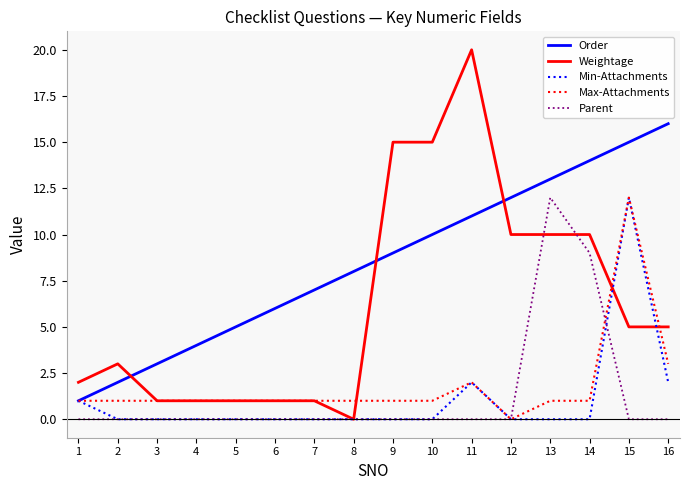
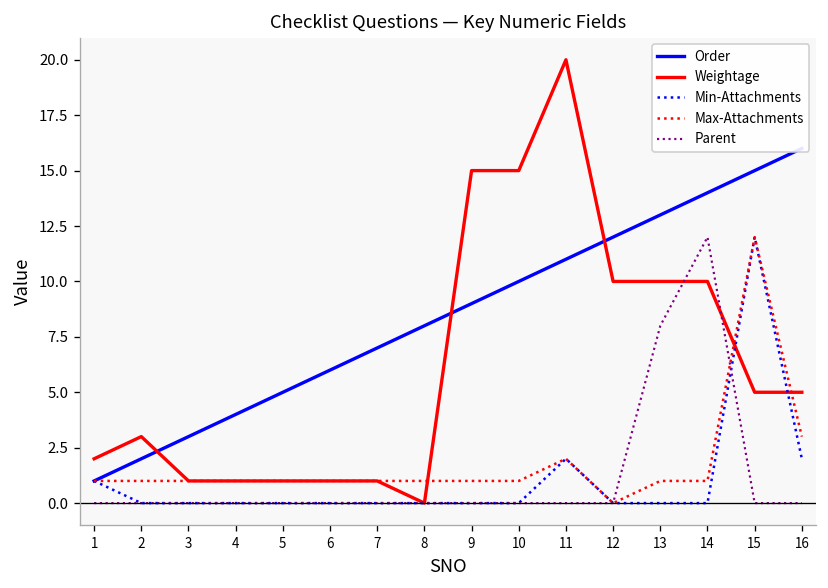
Parent, 13: 12 -> 8
Parent, 14: 9 -> 12
